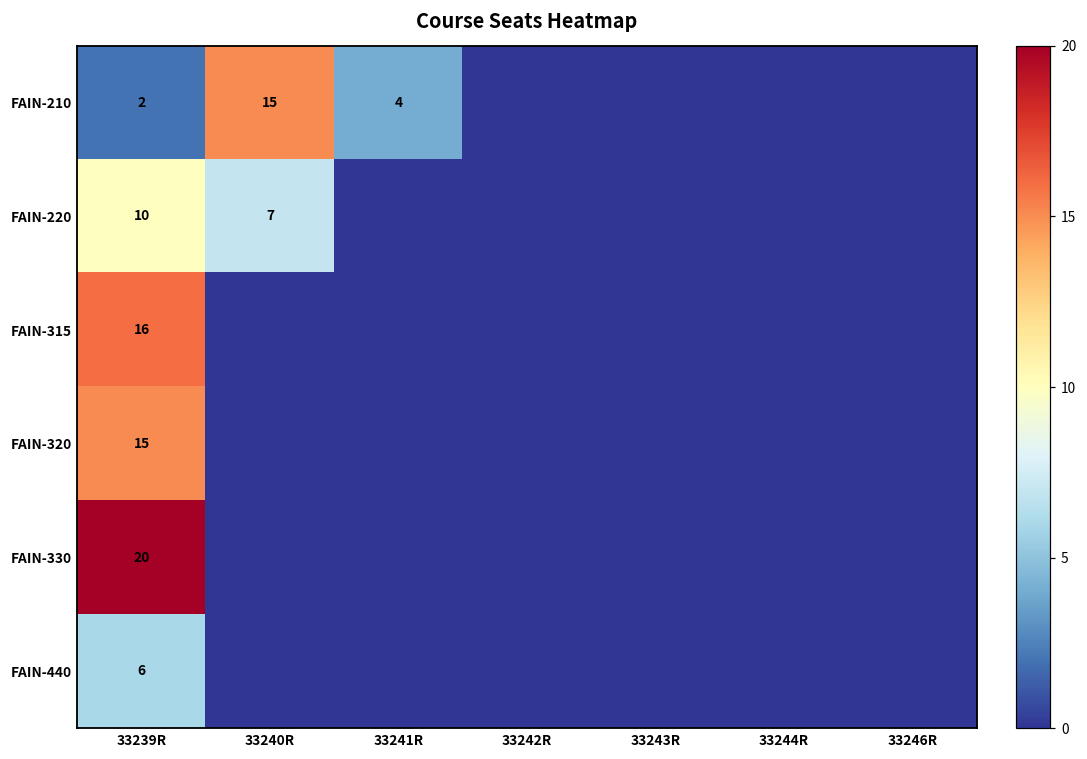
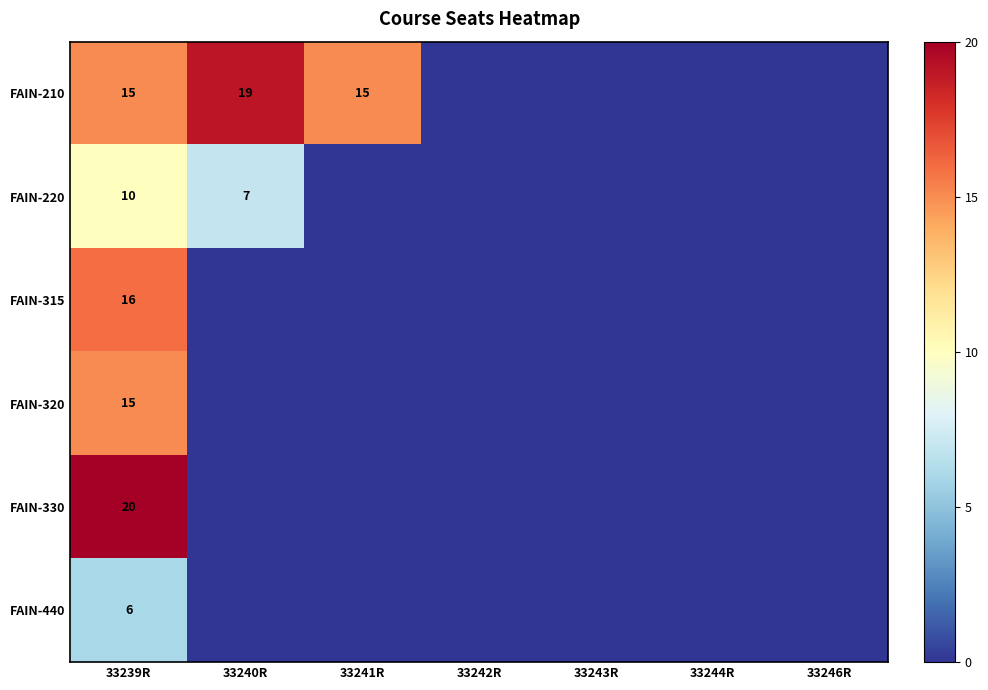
FAIN-210, 33239R: 2 -> 15
FAIN-210, 33240R: 15 -> 19
FAIN-210, 33241R: 4 -> 15
